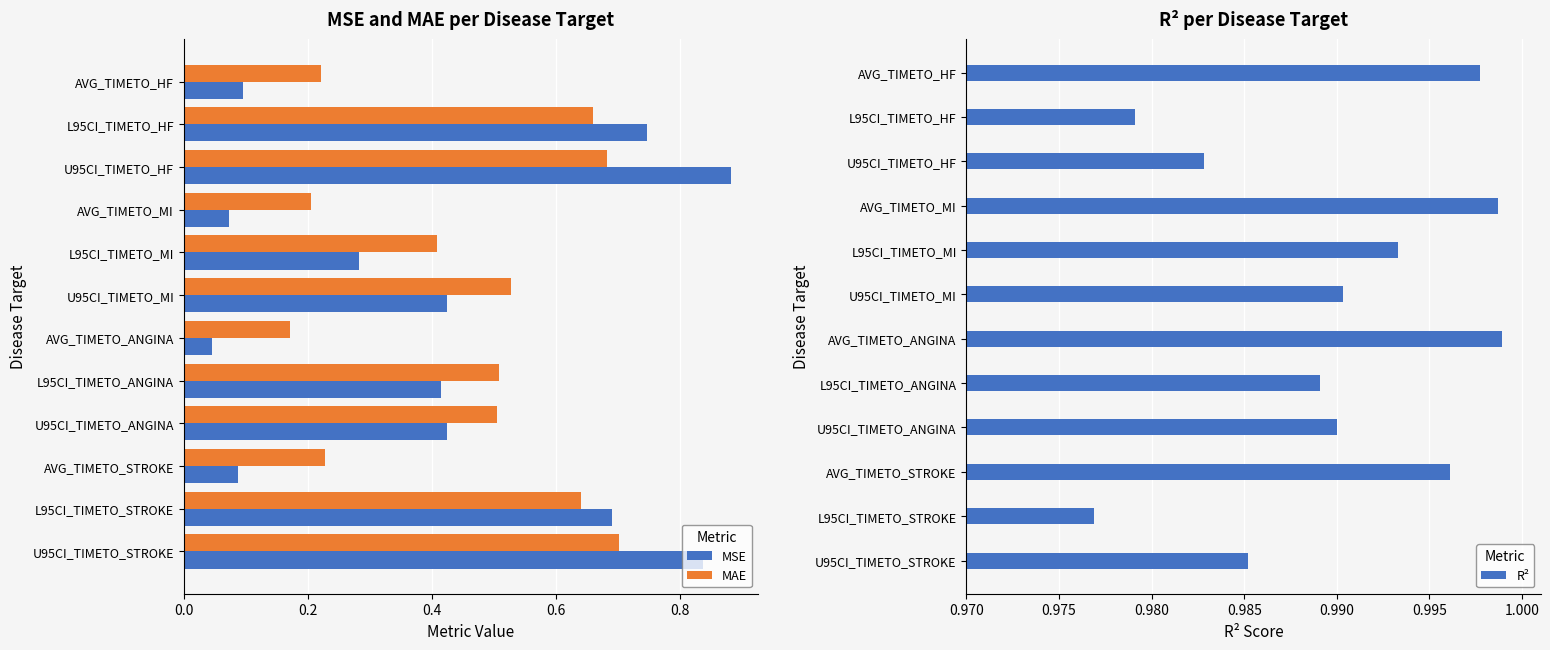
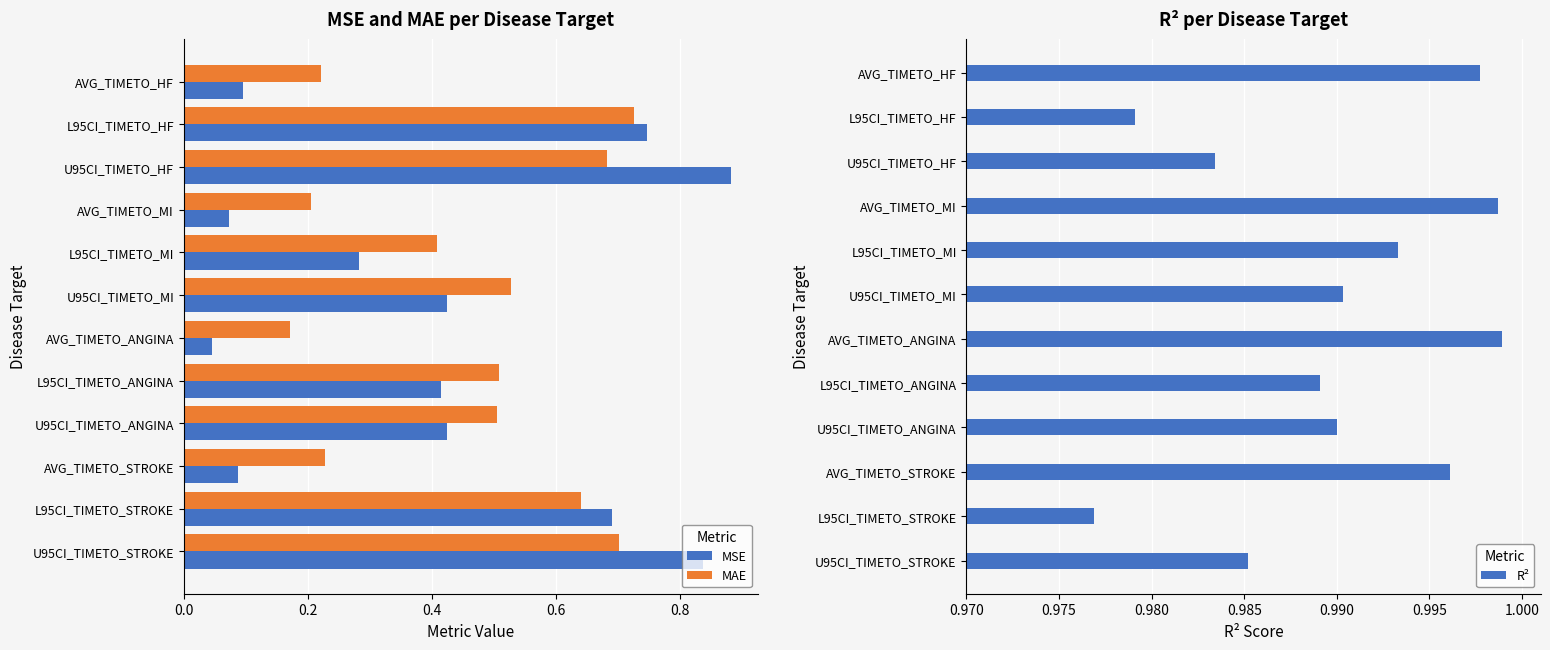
MSE and MAE per Disease Target, MAE, L95CI_TIMETO_HF: 0.66 -> 0.73
R² per Disease Target, U95CI_TIMETO_HF: 0.9828 -> 0.9834
